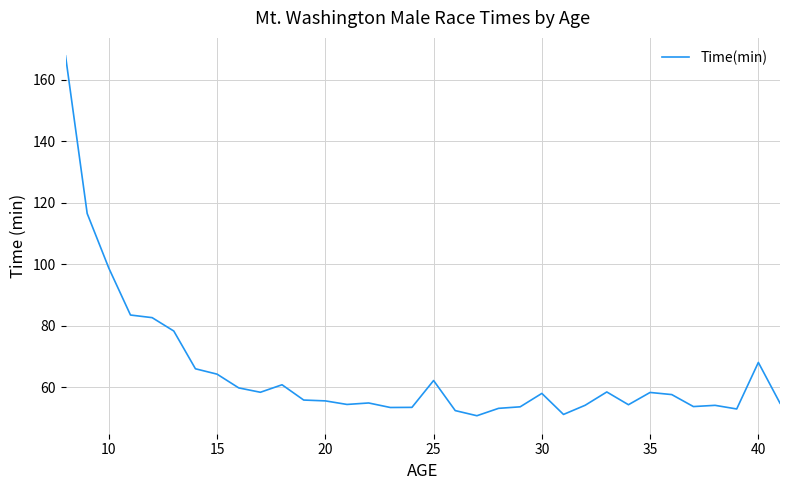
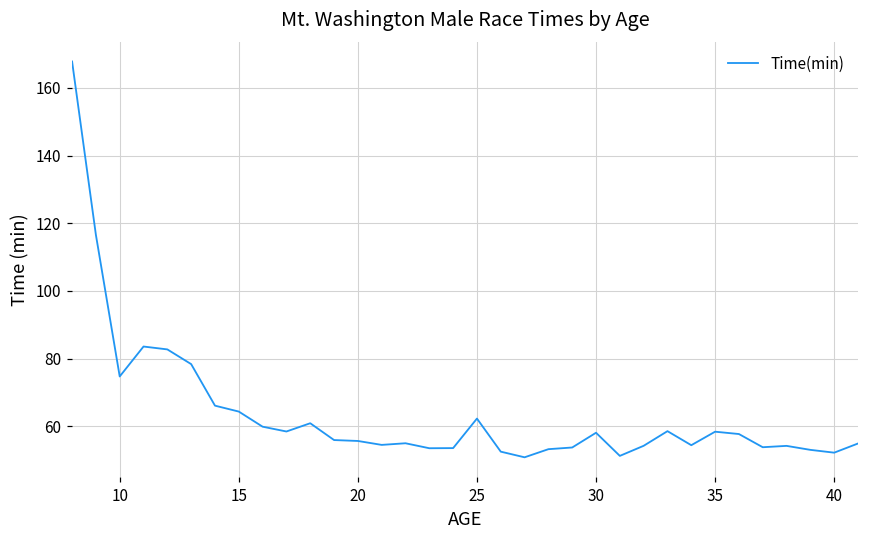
10: 99 -> 75
40: 68 -> 52
